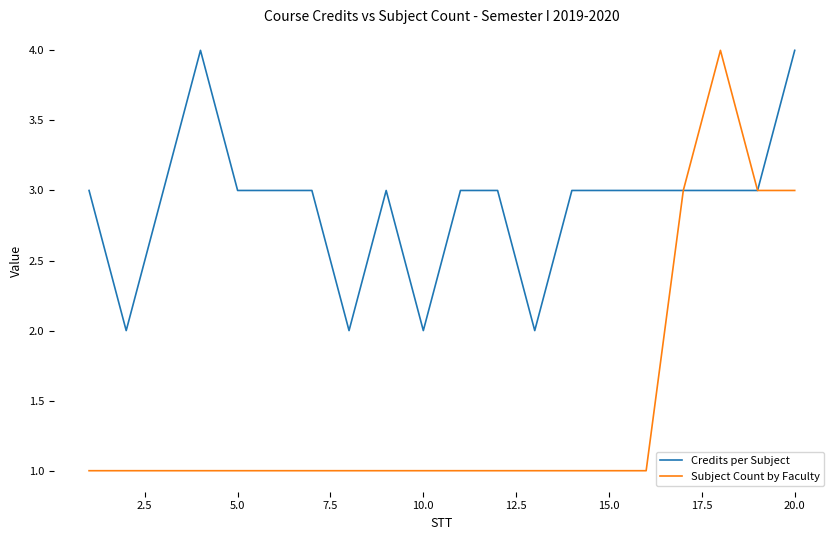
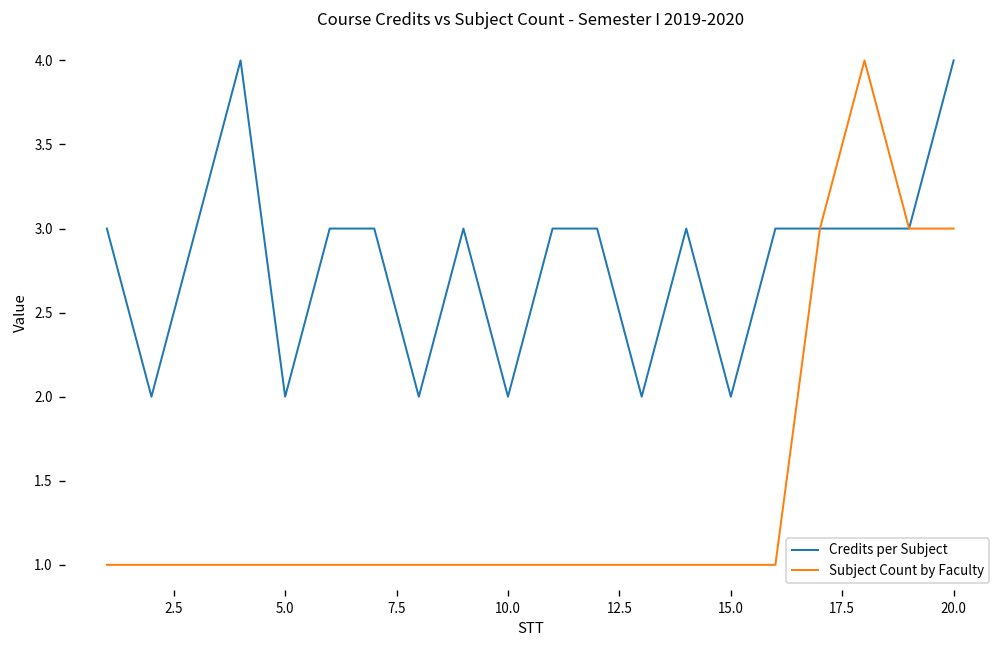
Credits per Subject, 5.0: 3 -> 2
Credits per Subject, 15.0: 3 -> 2
